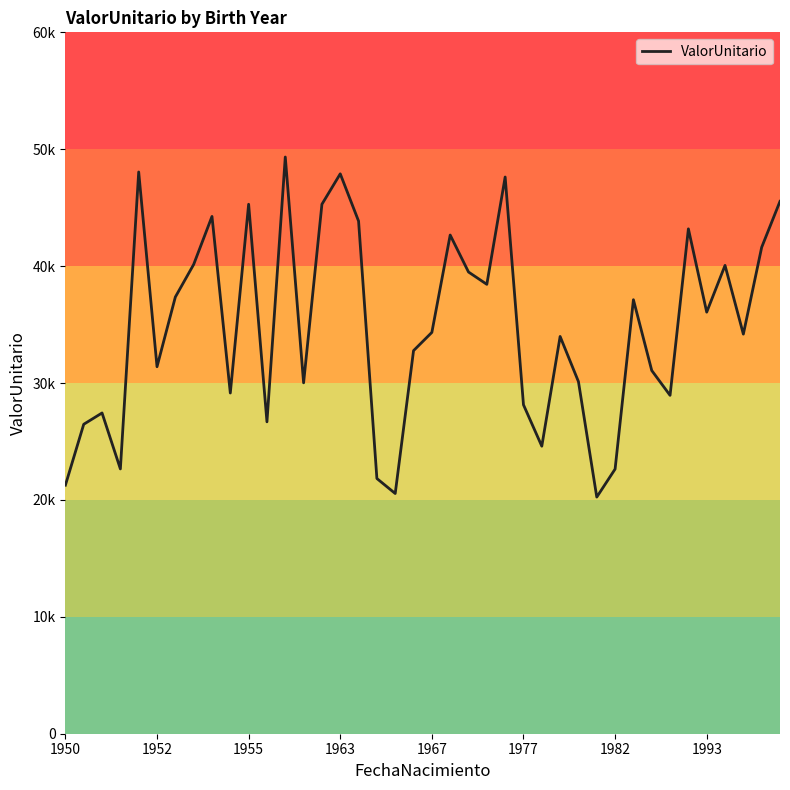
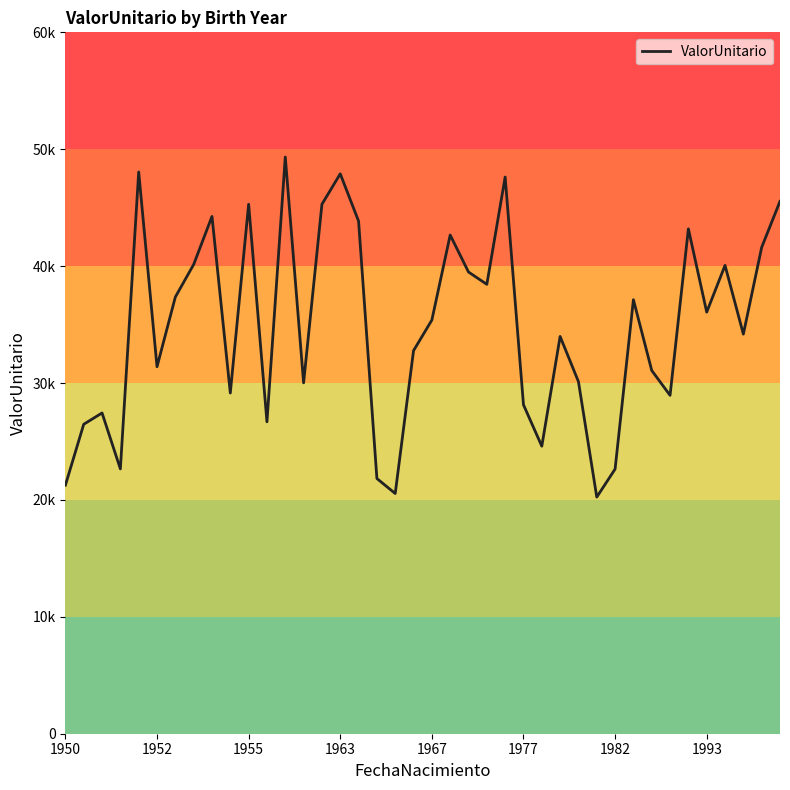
1967: 34300 -> 35400
